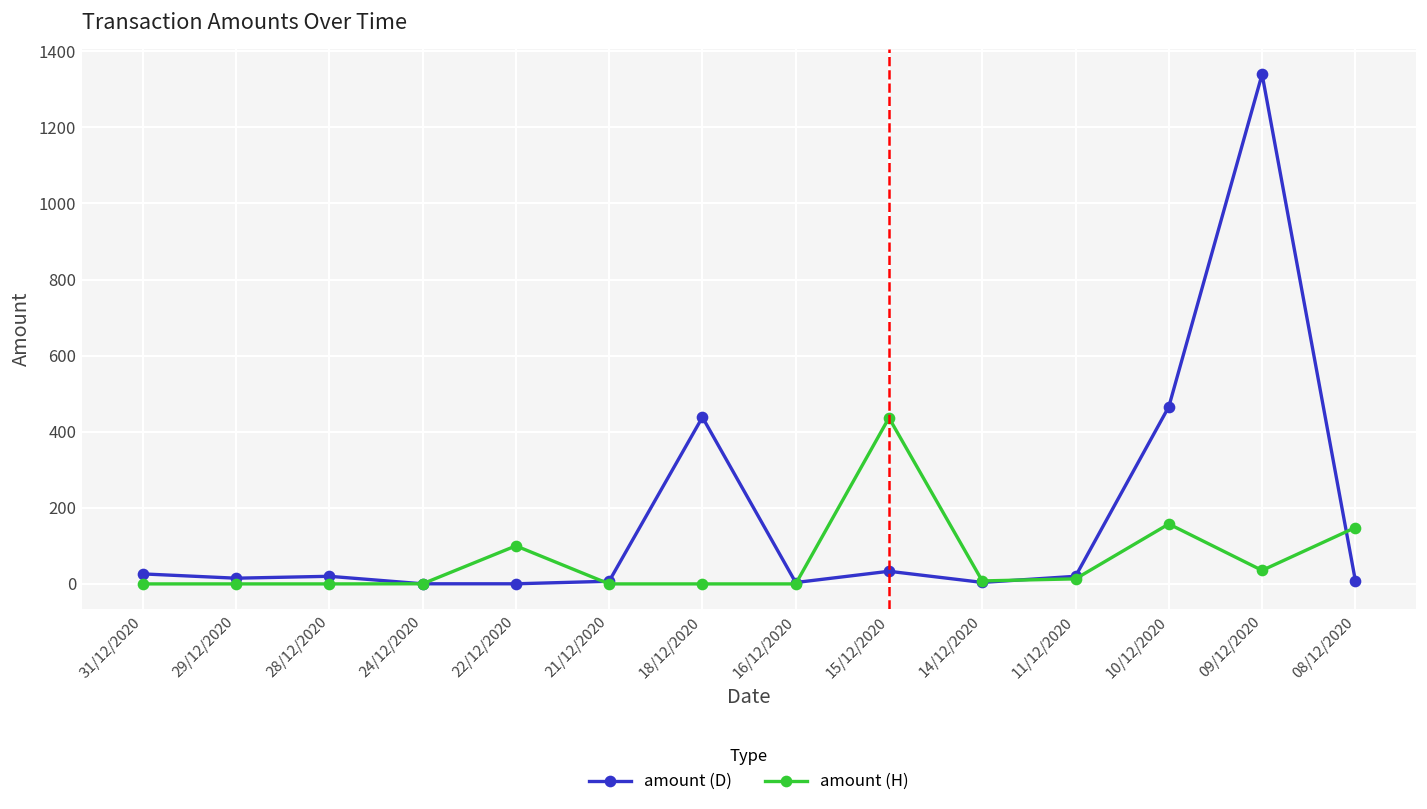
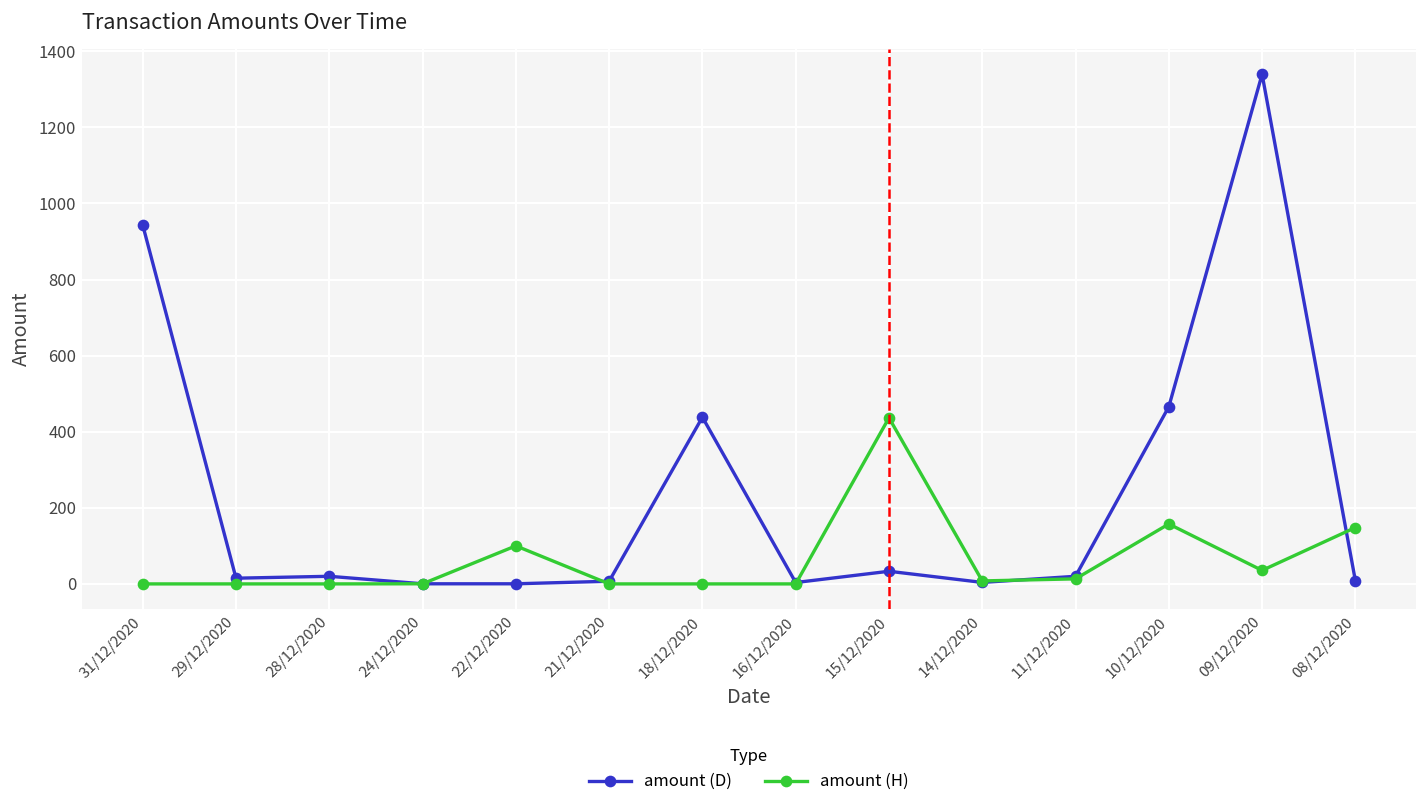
amount (D), 31/12/2020: 30 -> 940
